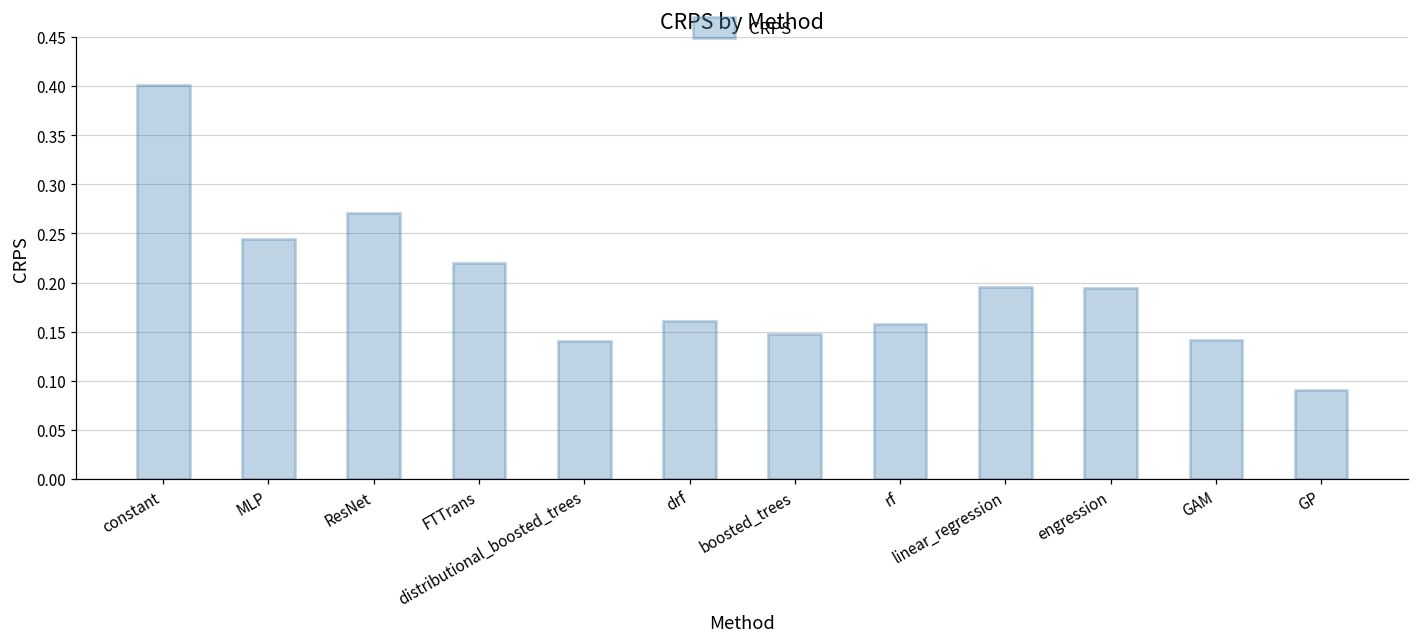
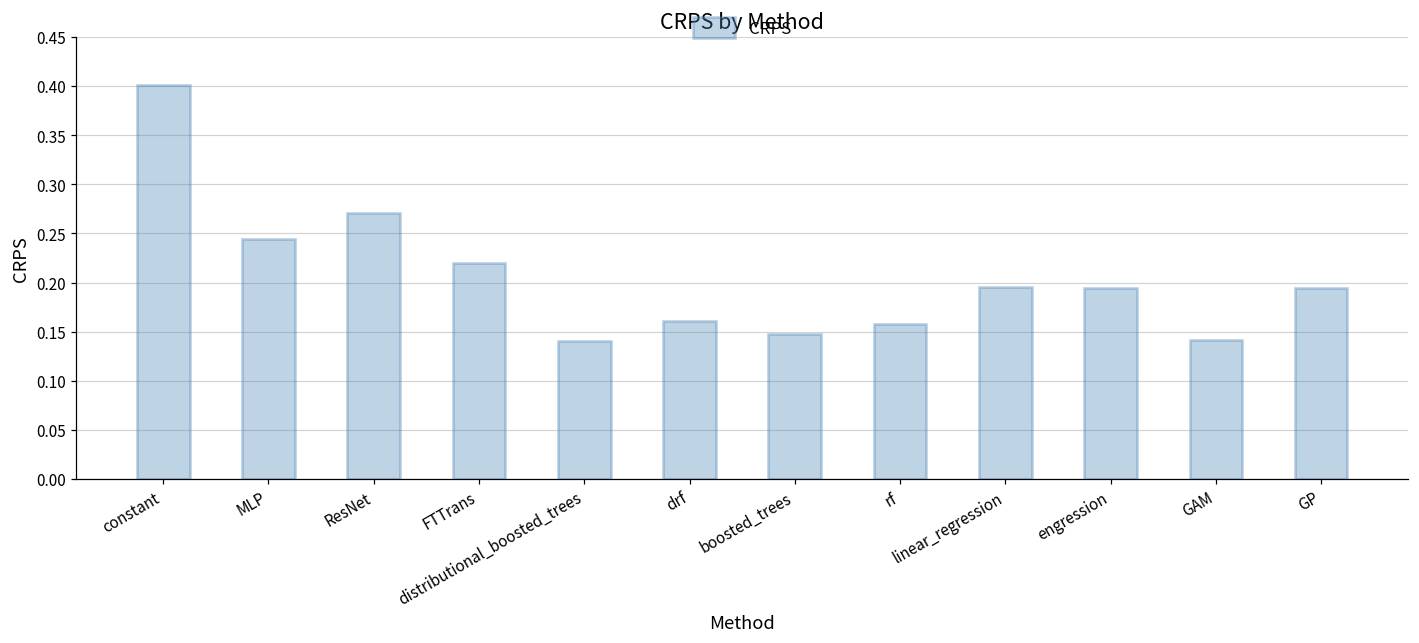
GP: 0.09 -> 0.19
